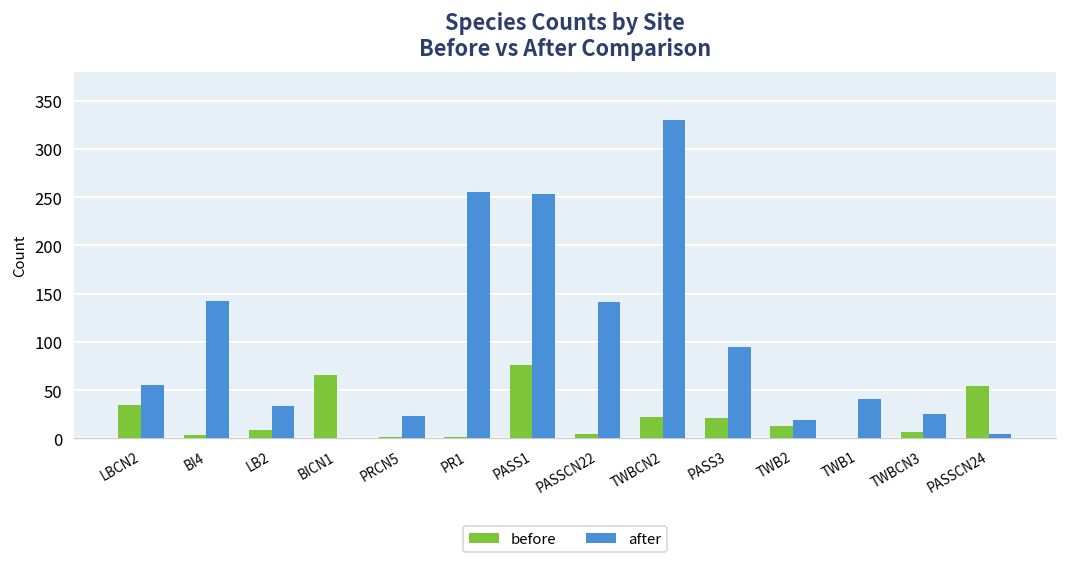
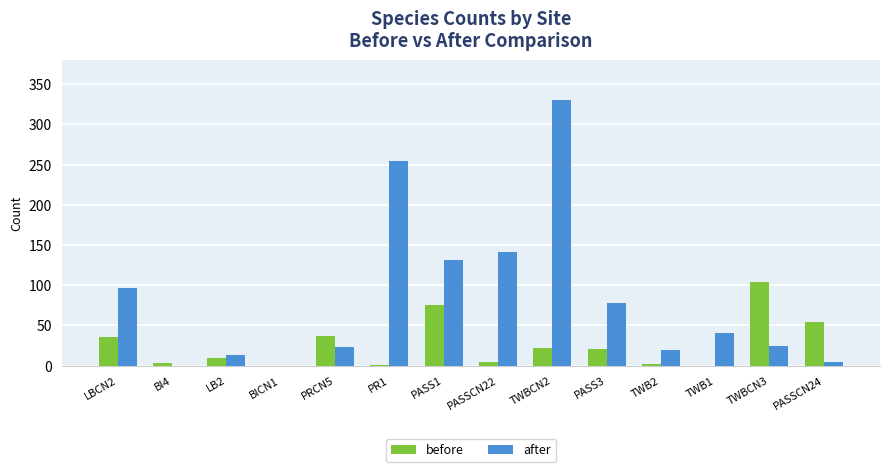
after, LBCN2: 60 -> 100
after, BI4: 140 -> 0
after, LB2: 30 -> 10
before, BICN1: 70 -> 0
before, PRCN5: 0 -> 40
after, PASS1: 250 -> 130
after, PASS3: 100 -> 80
before, TWB2: 10 -> 0
before, TWBCN3: 10 -> 100
